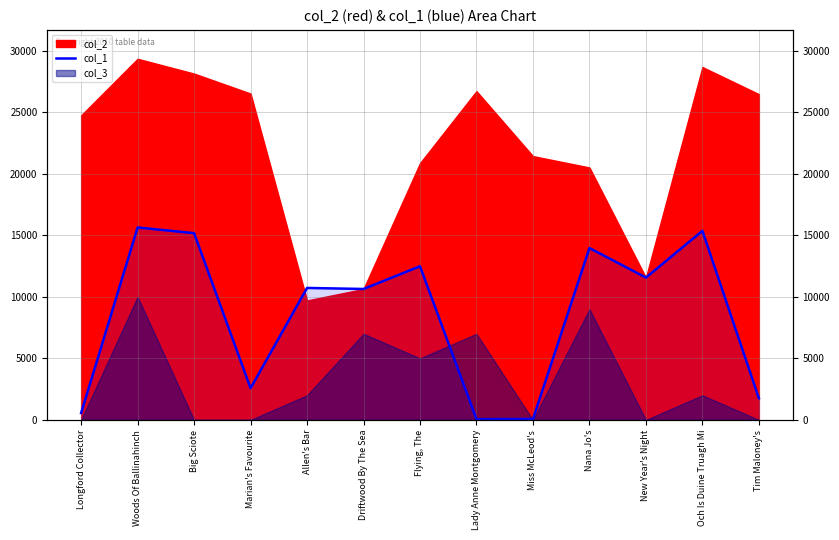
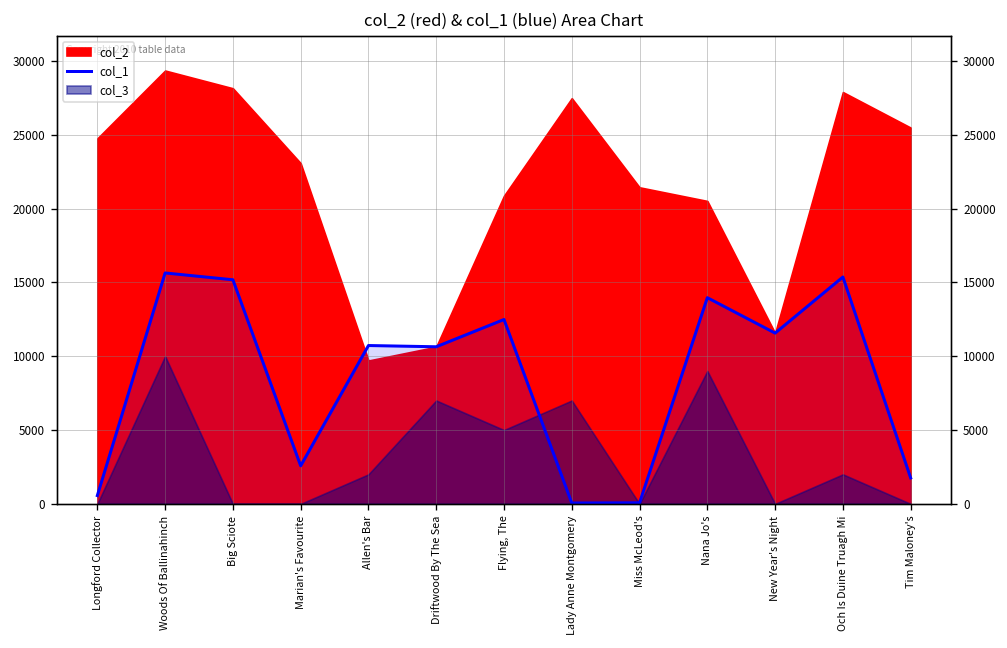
col_2, Marian's Favourite: 26500 -> 23100
col_2, Lady Anne Montgomery: 26700 -> 27500
col_2, Och Is Duine Truagh Mi: 28700 -> 27900
col_2, Tim Maloney's: 26500 -> 25500
